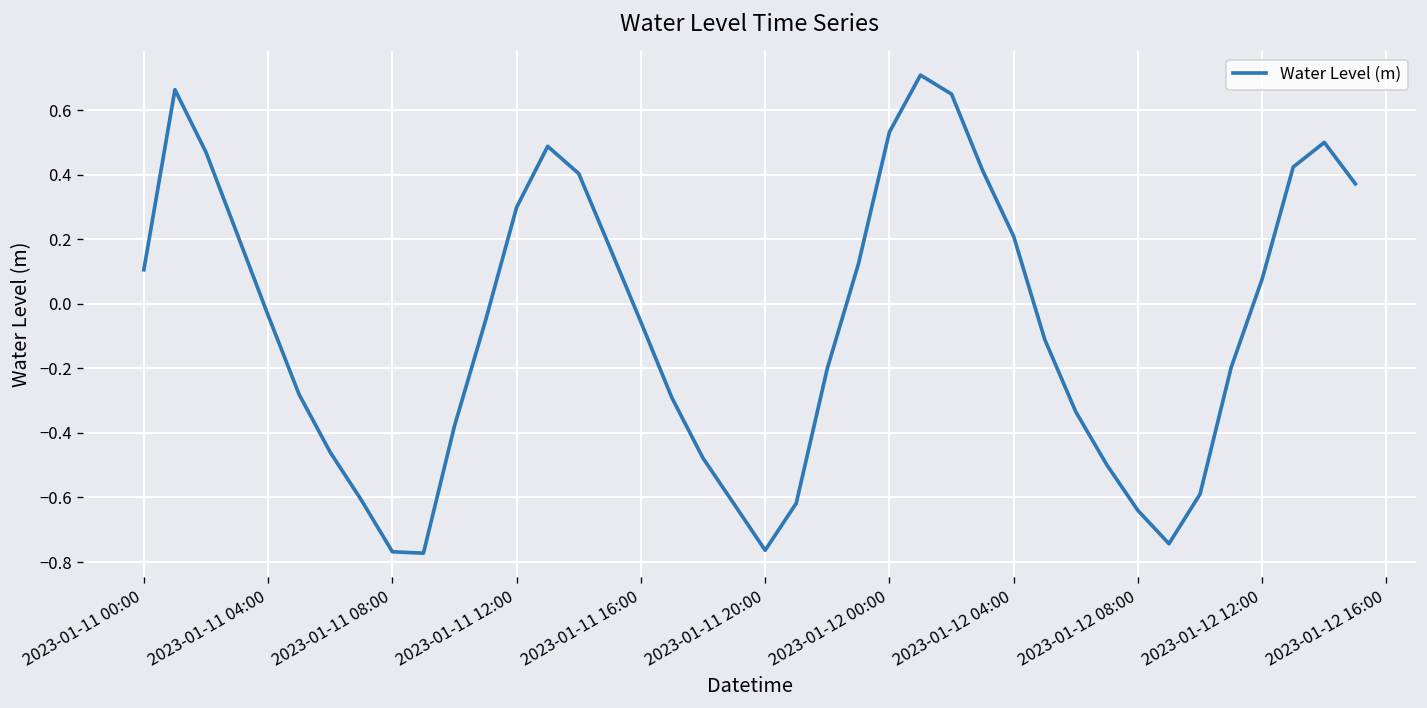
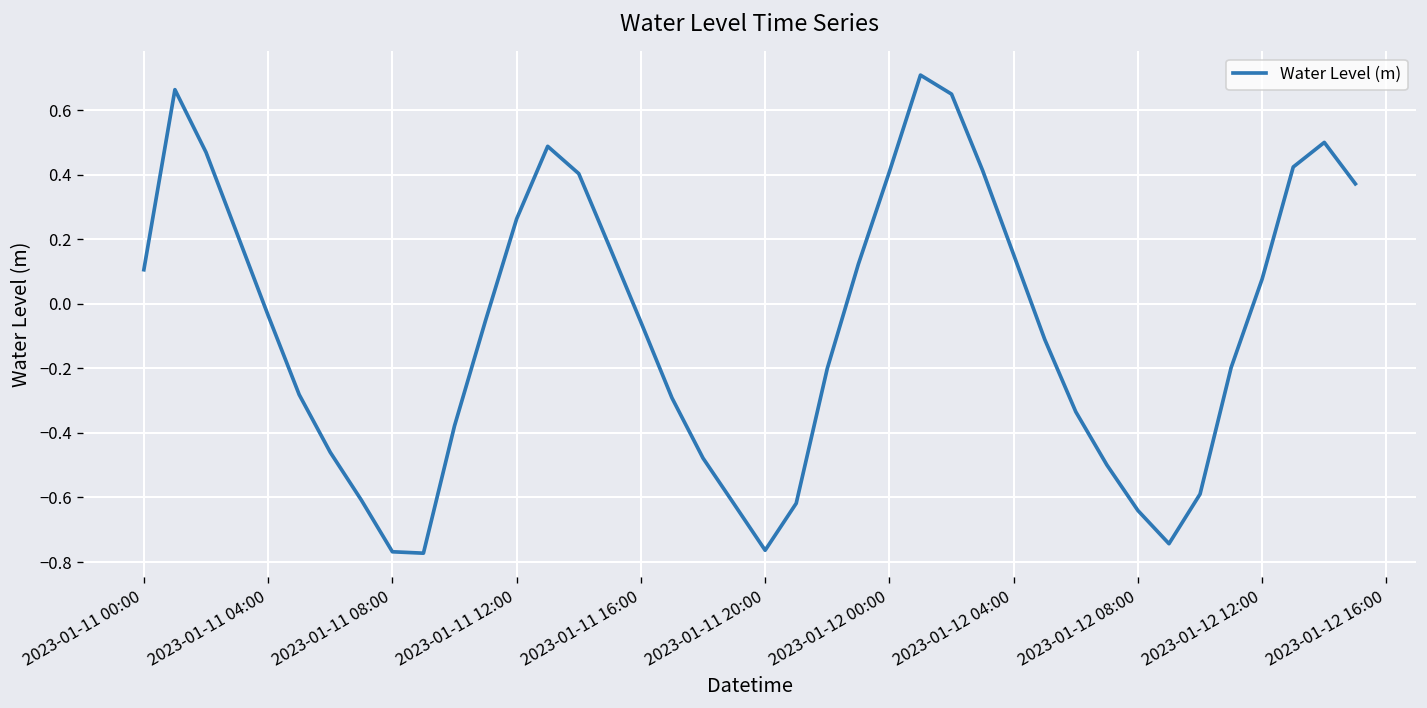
2023-01-11 12:00: 0.30 -> 0.26
2023-01-12 00:00: 0.53 -> 0.41
2023-01-12 04:00: 0.21 -> 0.15
